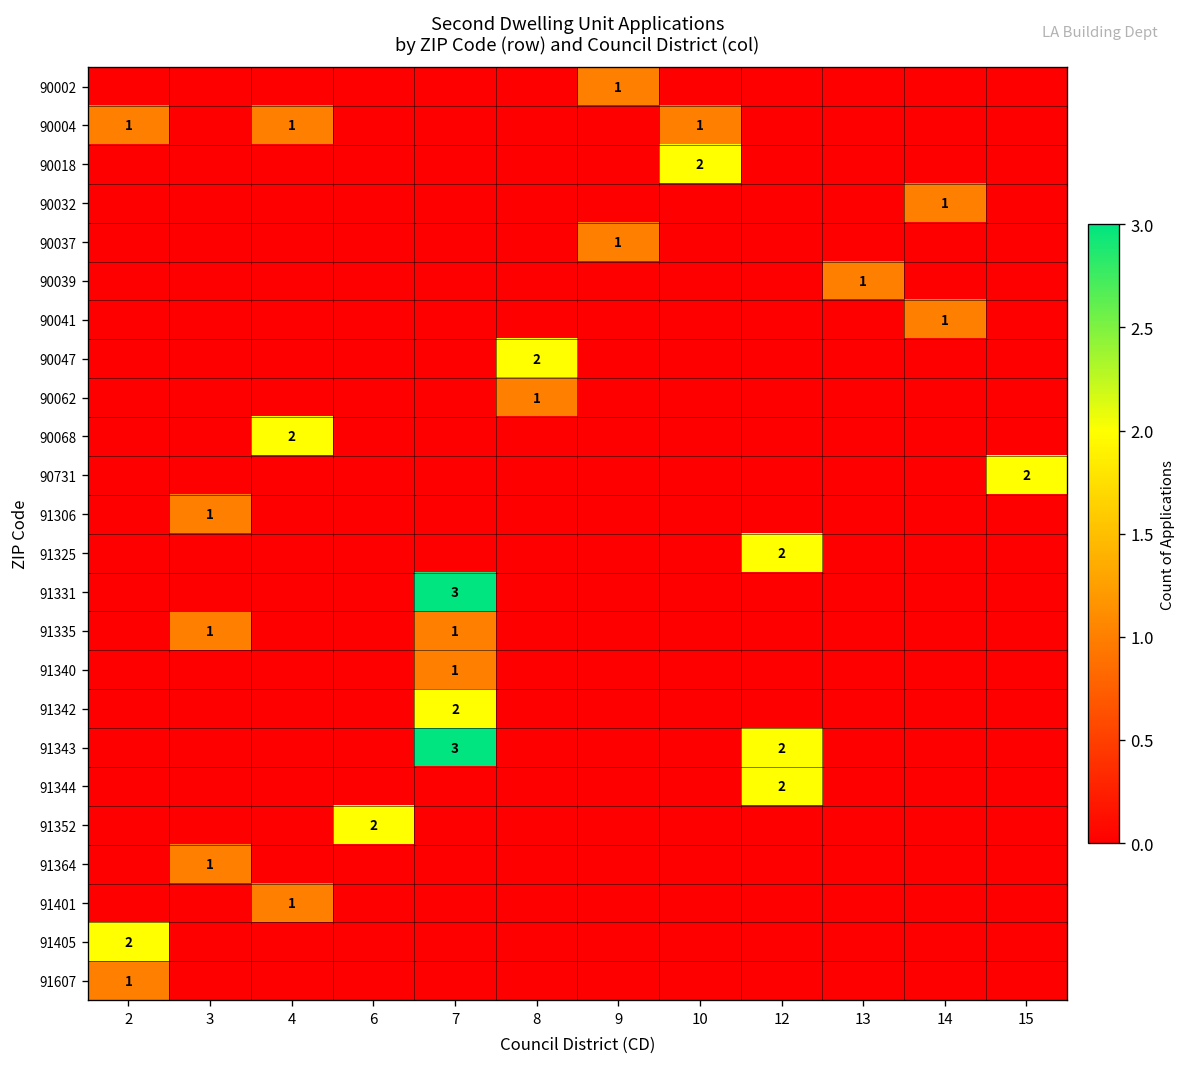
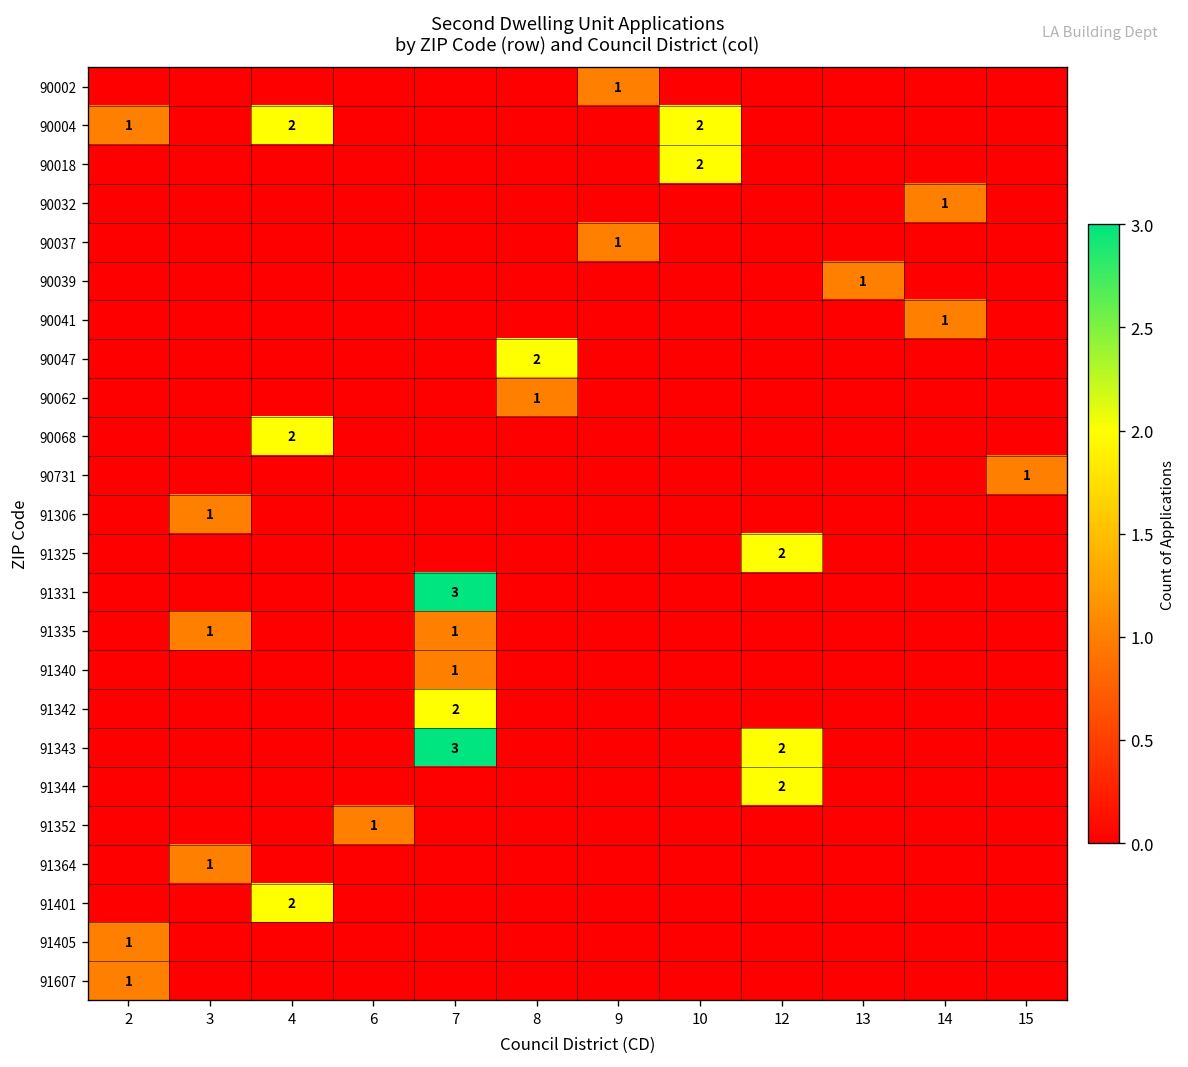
90004, 4: 1 -> 2
90004, 10: 1 -> 2
90731, 15: 2 -> 1
91352, 6: 2 -> 1
91401, 4: 1 -> 2
91405, 2: 2 -> 1
